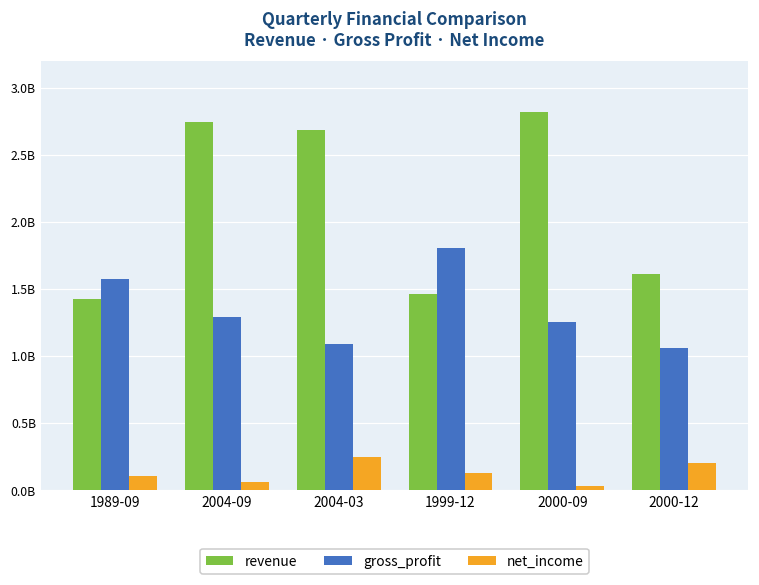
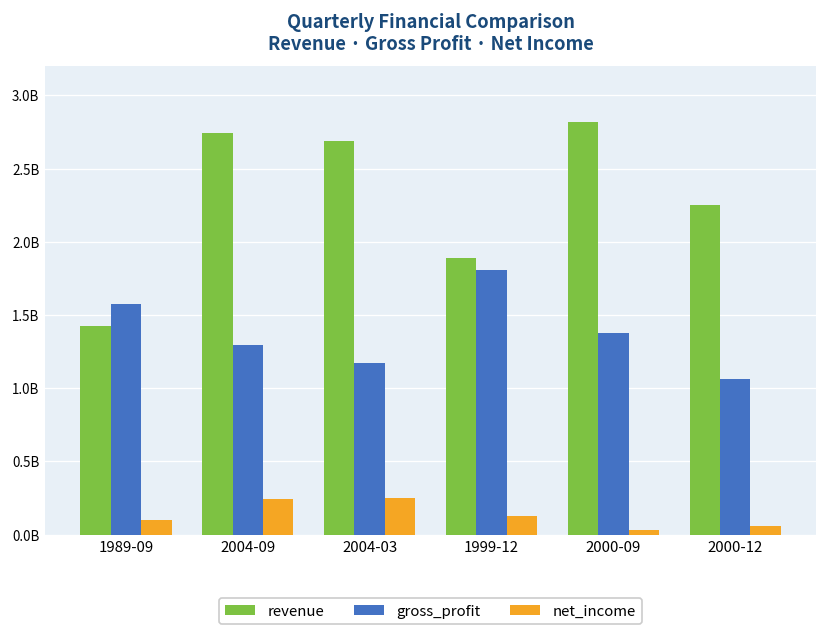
net_income, 2004-09: 60000000 -> 250000000
gross_profit, 2004-03: 1090000000 -> 1170000000
revenue, 1999-12: 1460000000 -> 1890000000
gross_profit, 2000-09: 1250000000 -> 1370000000
revenue, 2000-12: 1610000000 -> 2250000000
net_income, 2000-12: 210000000 -> 60000000
